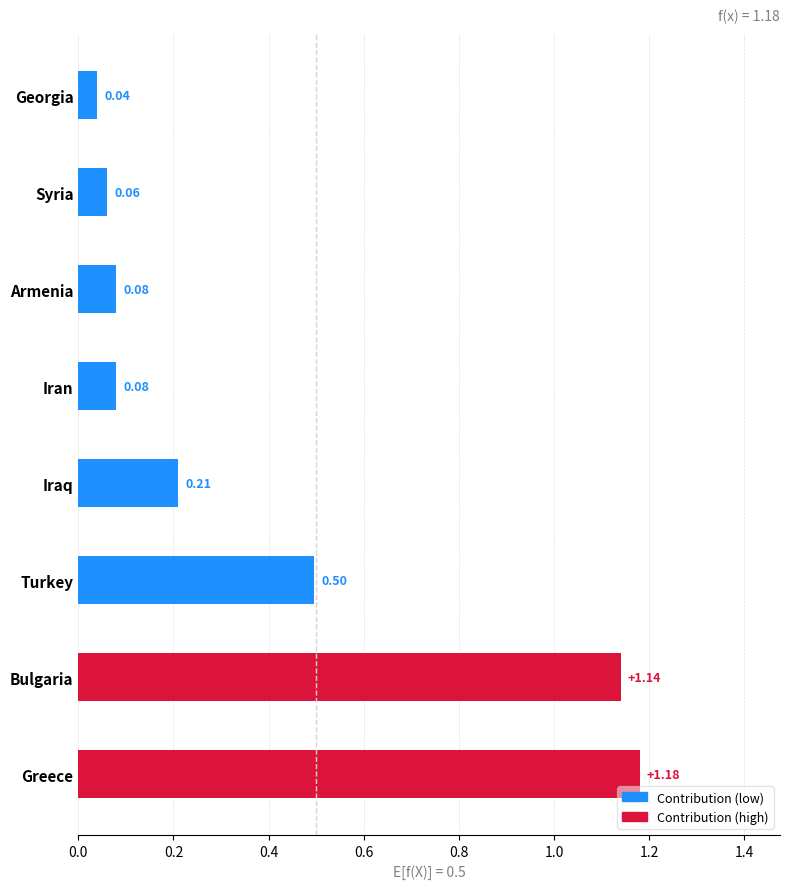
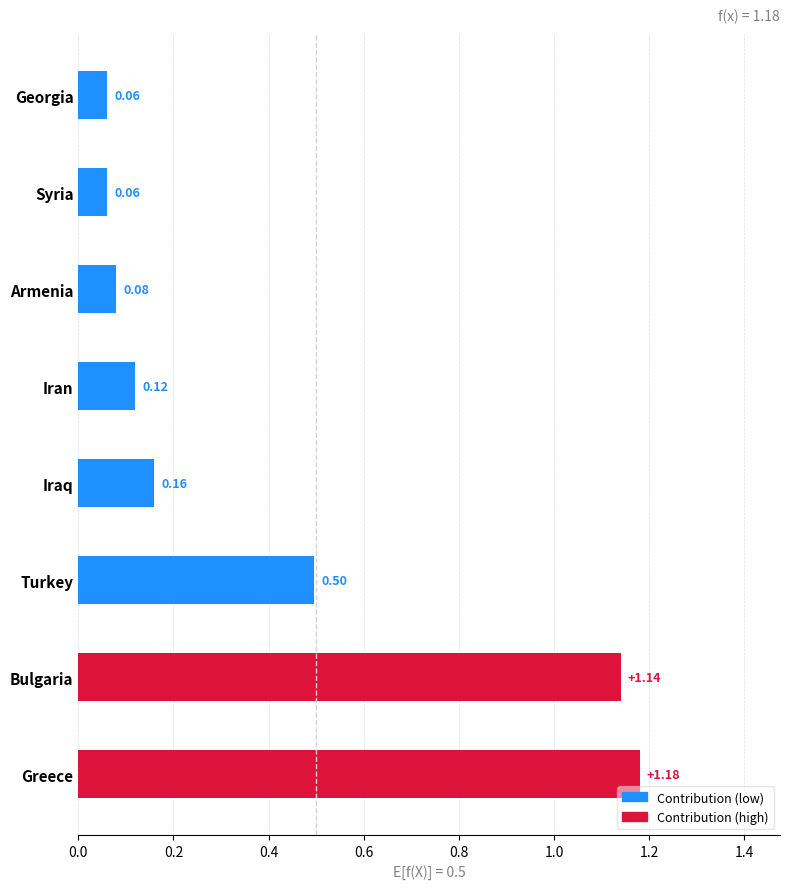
Georgia: 0.04 -> 0.06
Iran: 0.08 -> 0.12
Iraq: 0.21 -> 0.16
